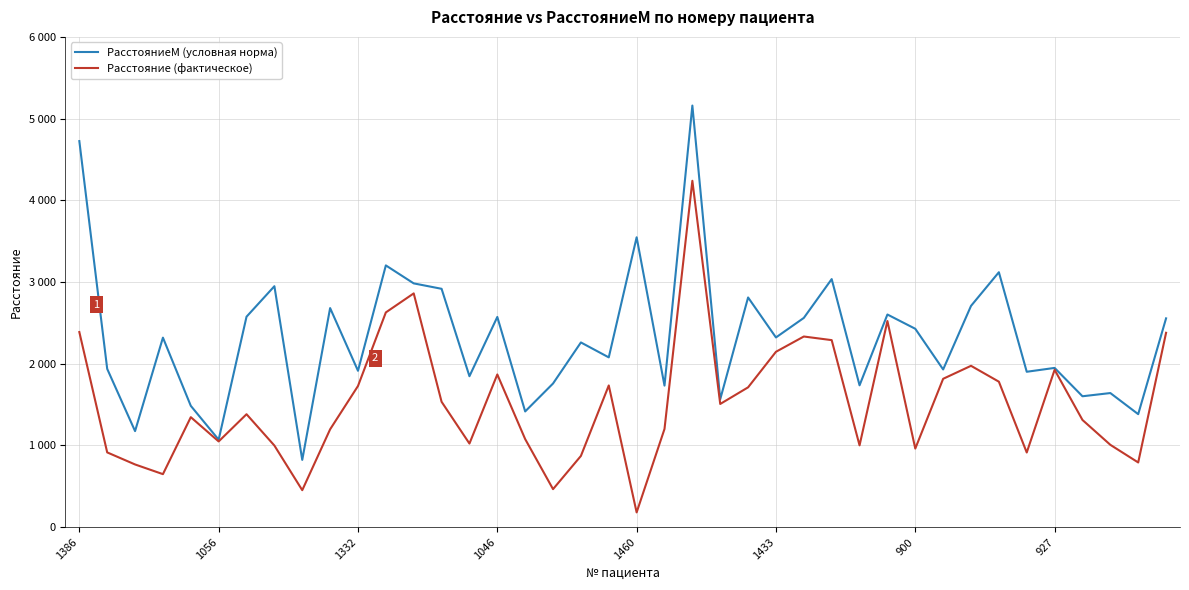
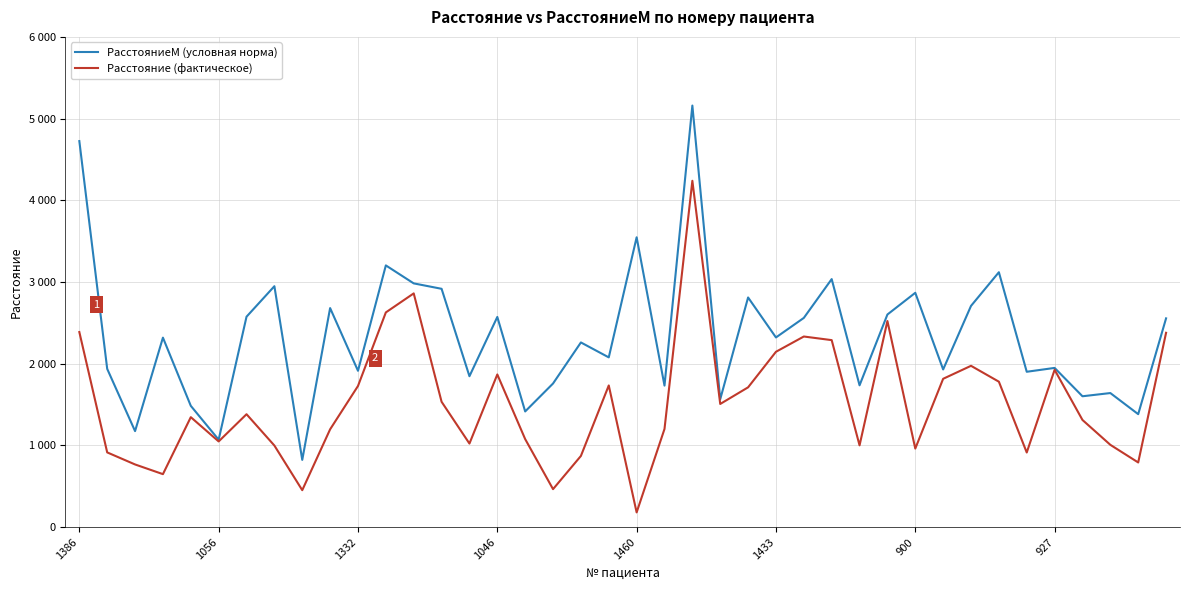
РасстояниеМ (условная норма), 900: 2400 -> 2900
